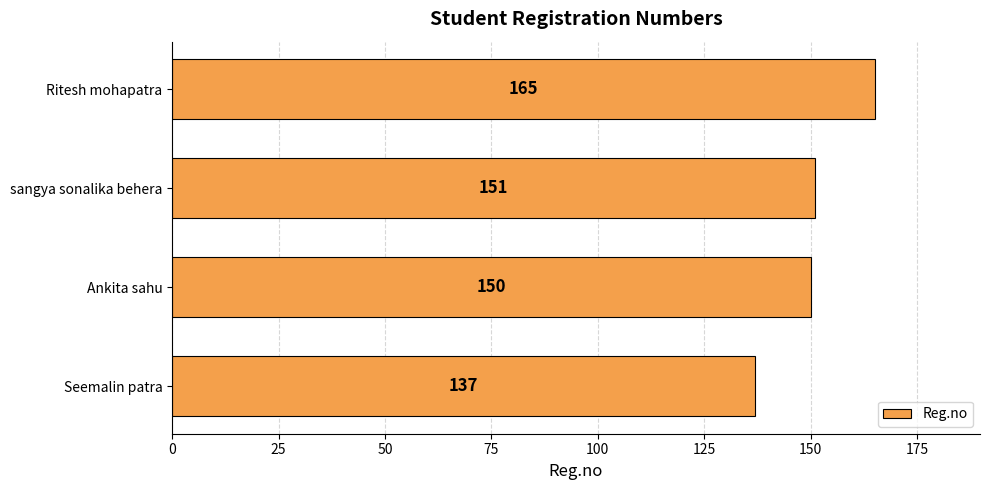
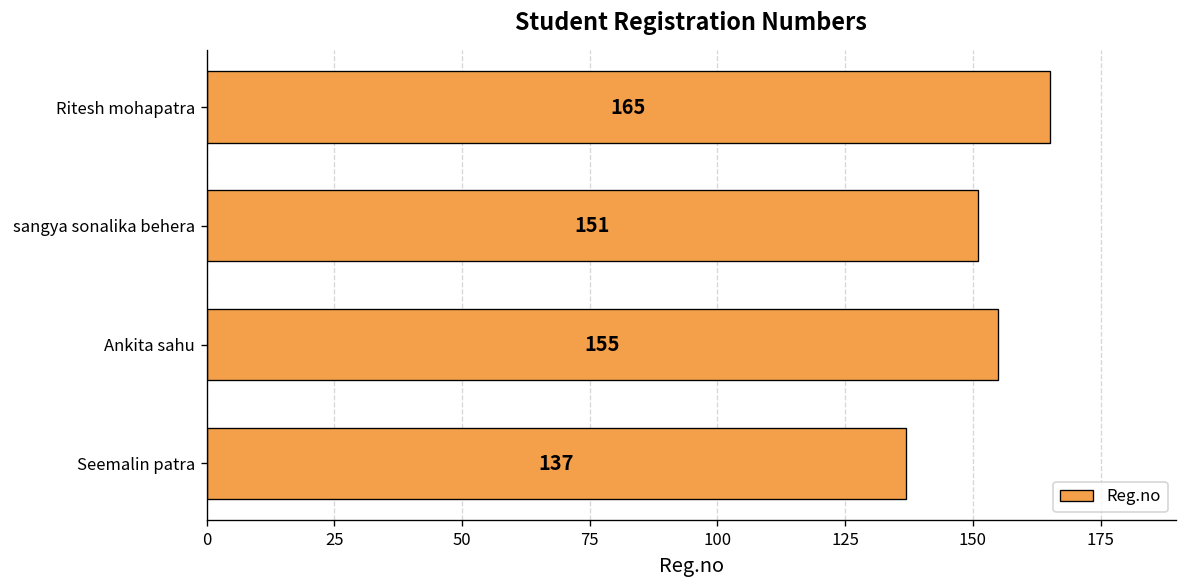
Ankita sahu: 150 -> 155
